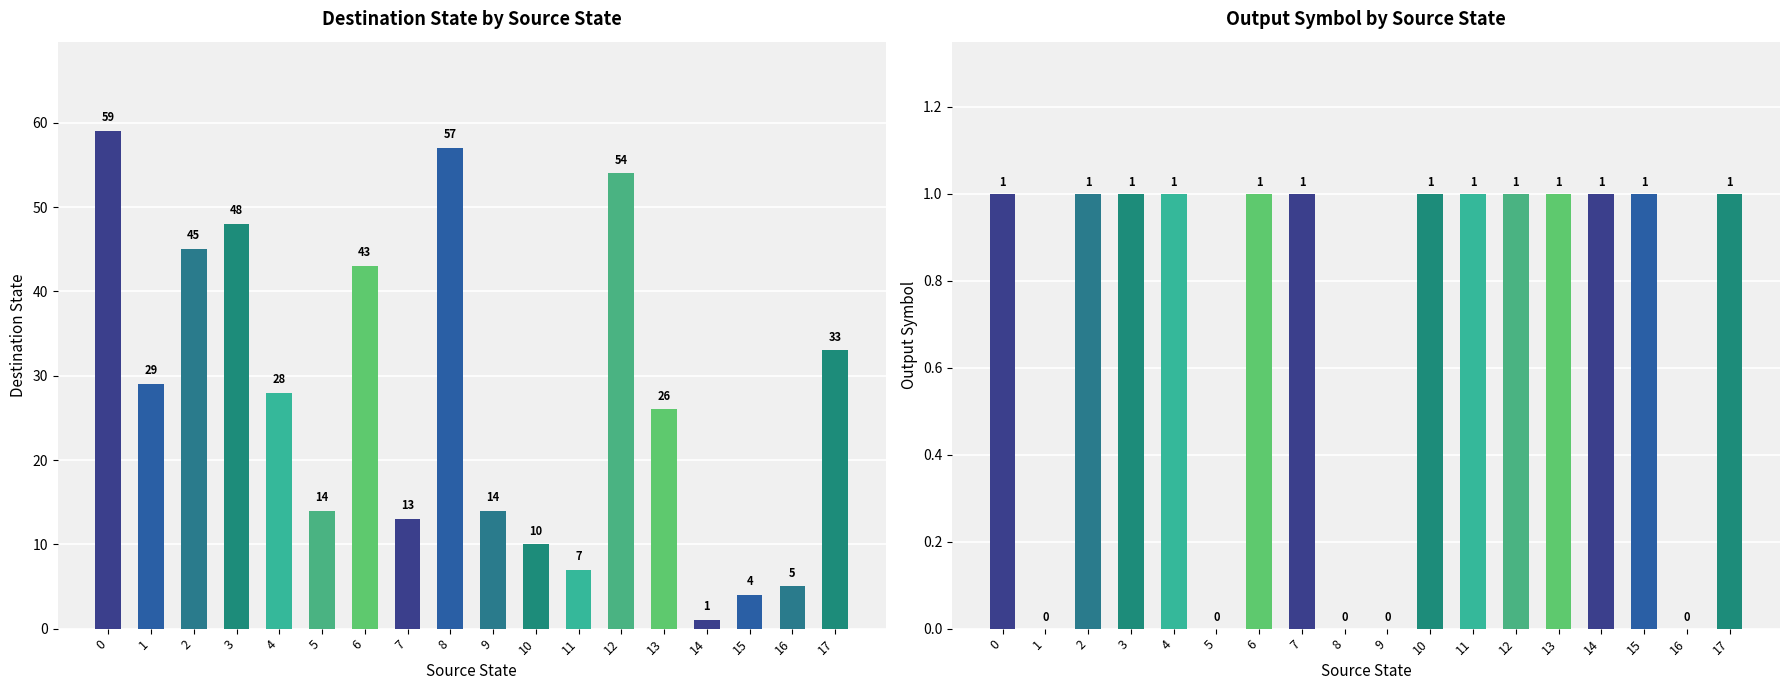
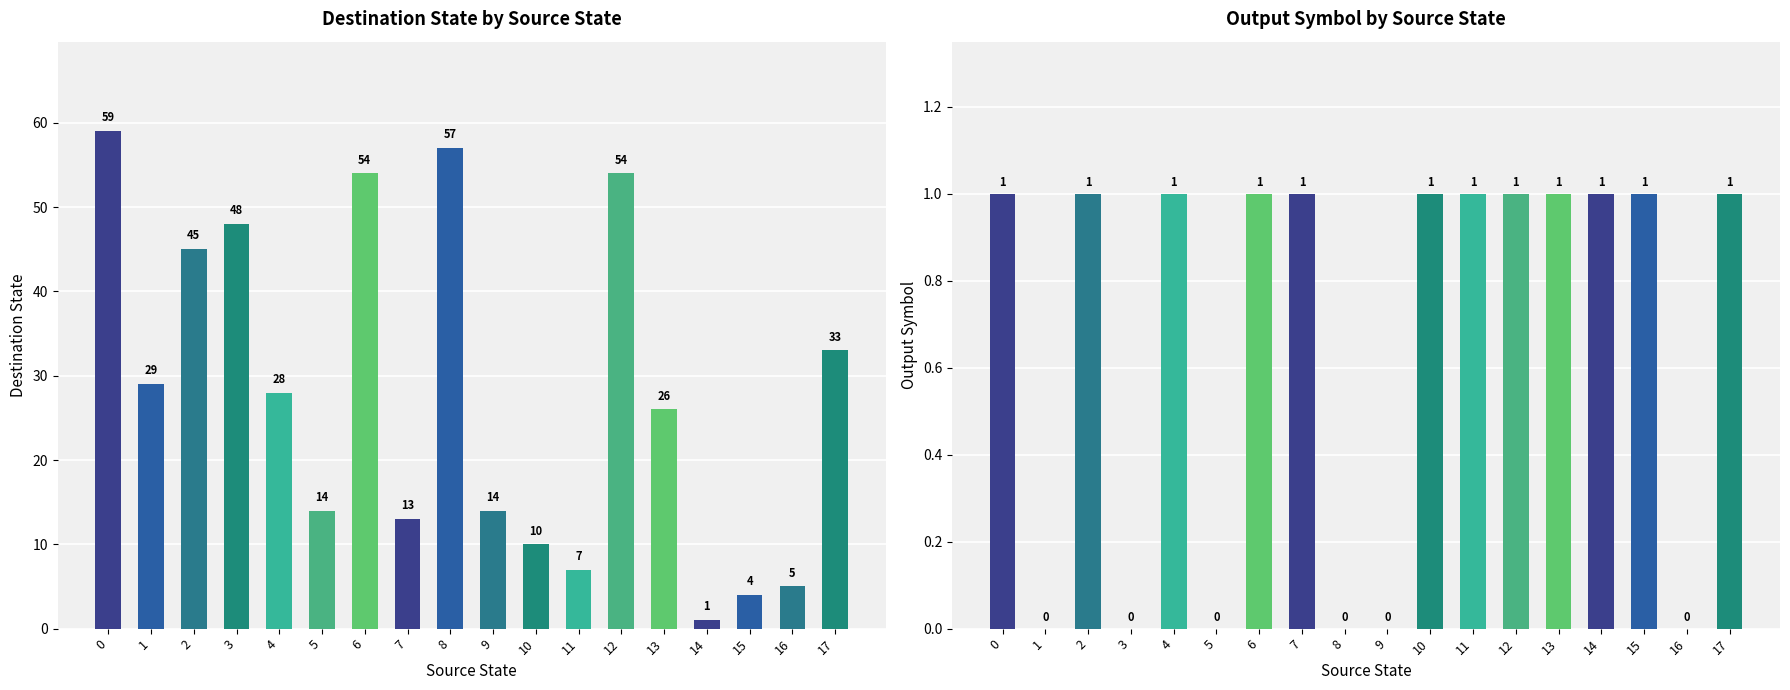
Destination State by Source State, 6: 43 -> 54
Output Symbol by Source State, 3: 1 -> 0
